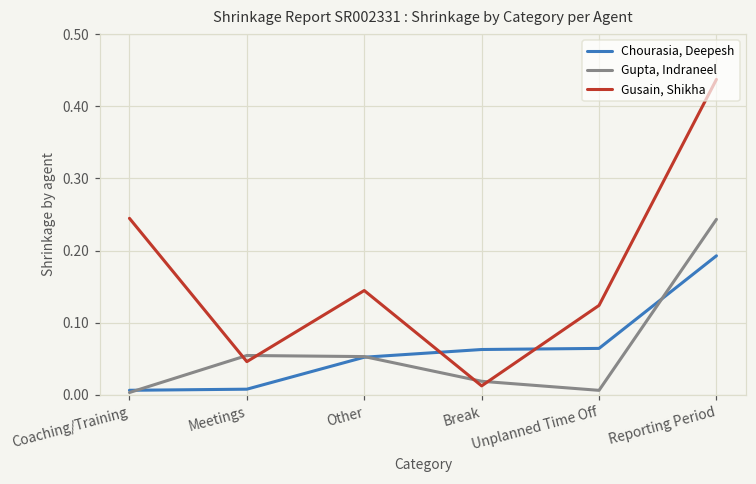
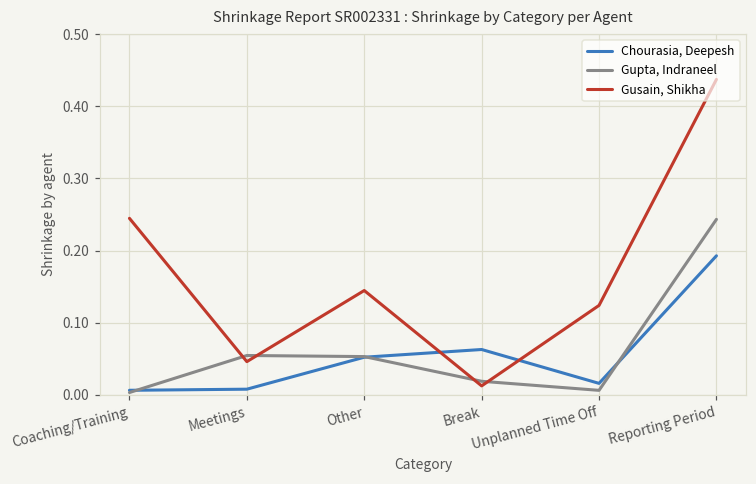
Chourasia, Deepesh, Unplanned Time Off: 0.06 -> 0.02
